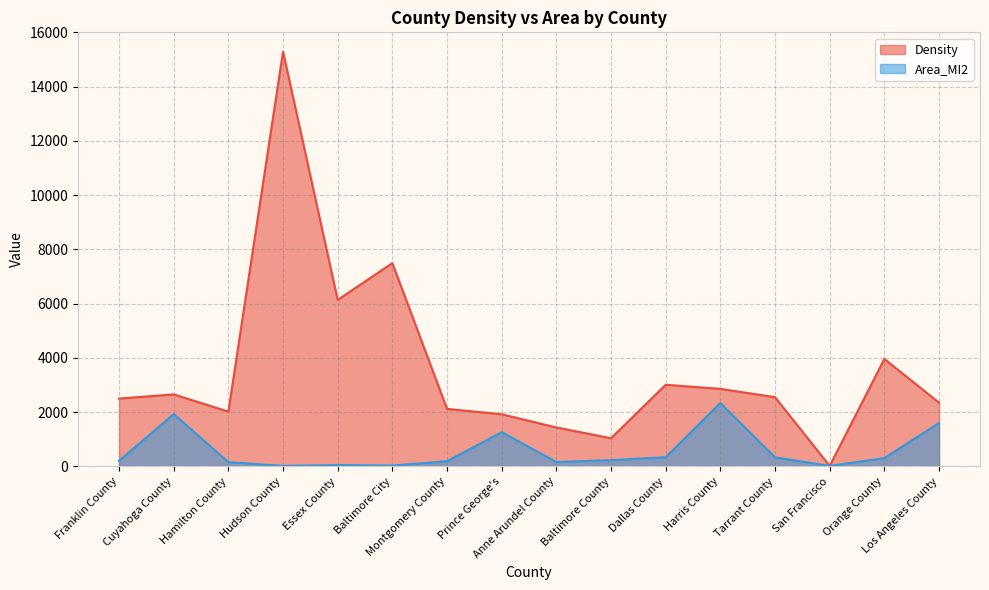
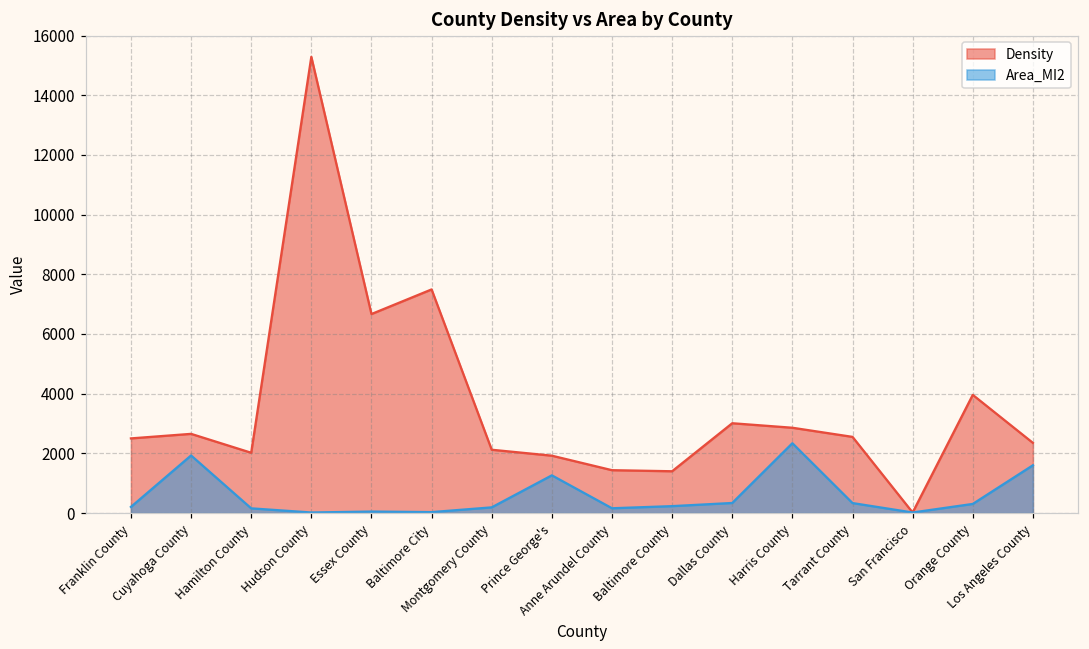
Density, Essex County: 6100 -> 6700
Density, Baltimore County: 1000 -> 1400
